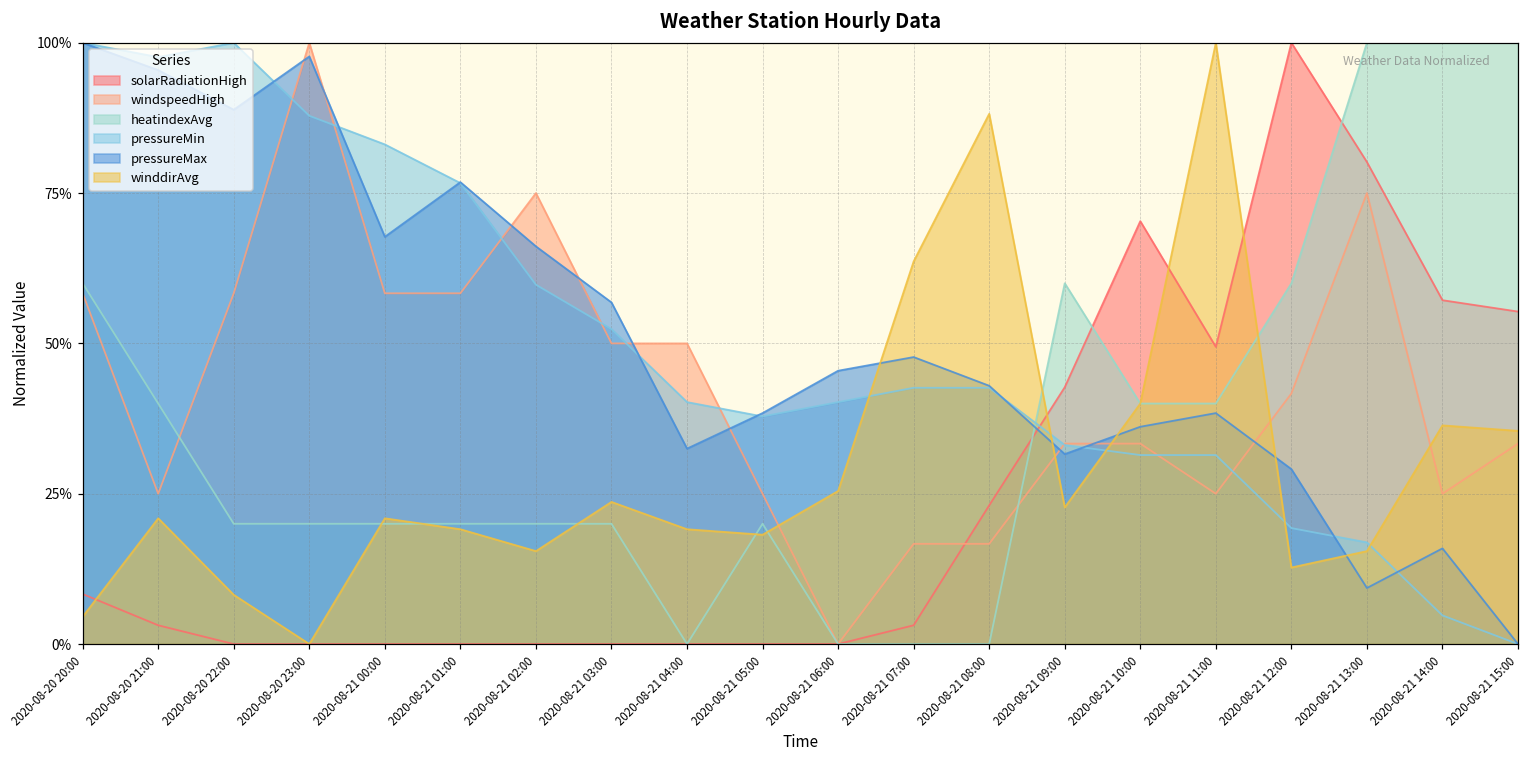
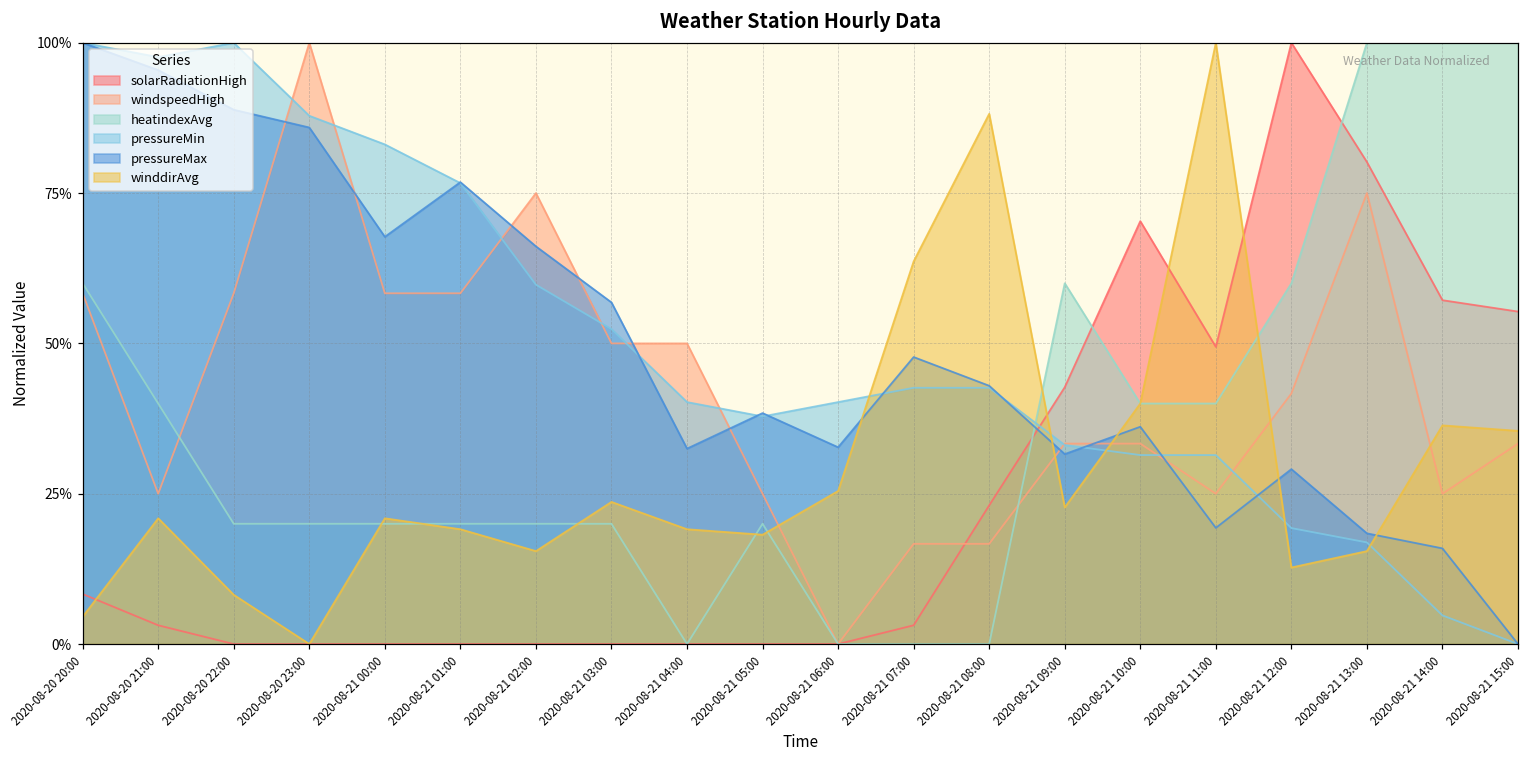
pressureMax, 2020-08-20 23:00: 98% -> 86%
pressureMax, 2020-08-21 06:00: 45% -> 33%
pressureMax, 2020-08-21 11:00: 38% -> 19%
pressureMax, 2020-08-21 13:00: 9% -> 18%
